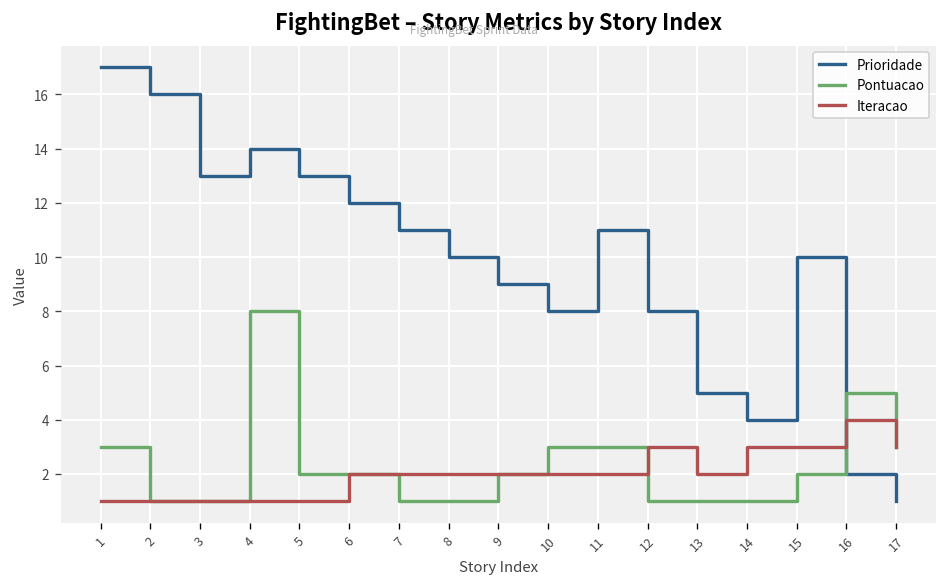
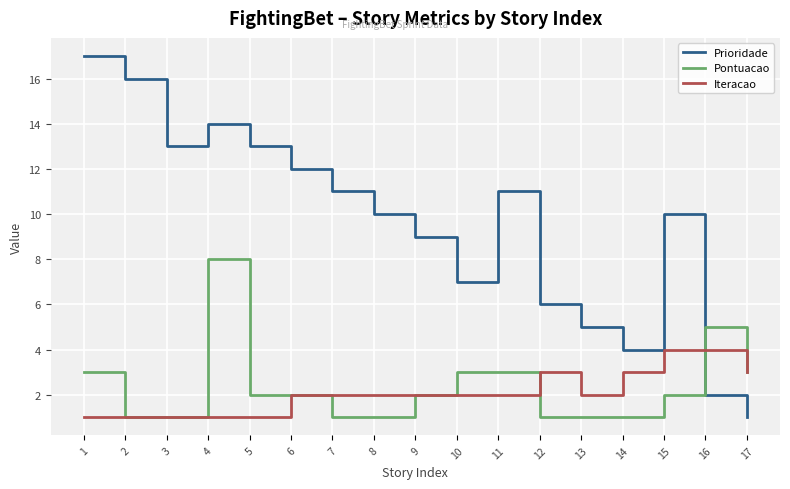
Prioridade, 10: 8 -> 7
Prioridade, 12: 8 -> 6
Iteracao, 15: 3 -> 4
